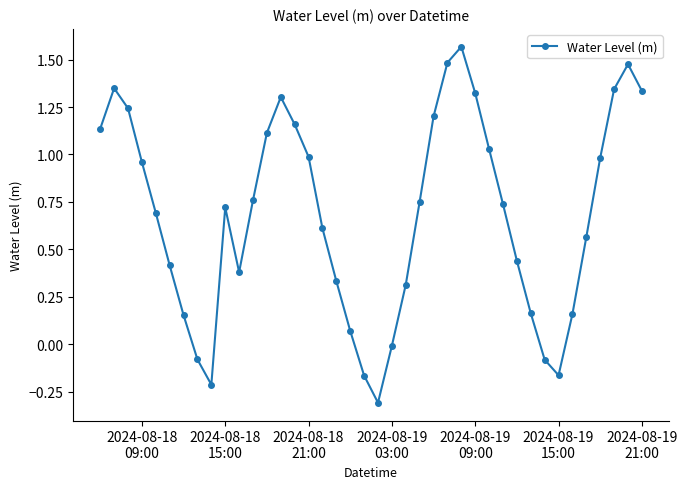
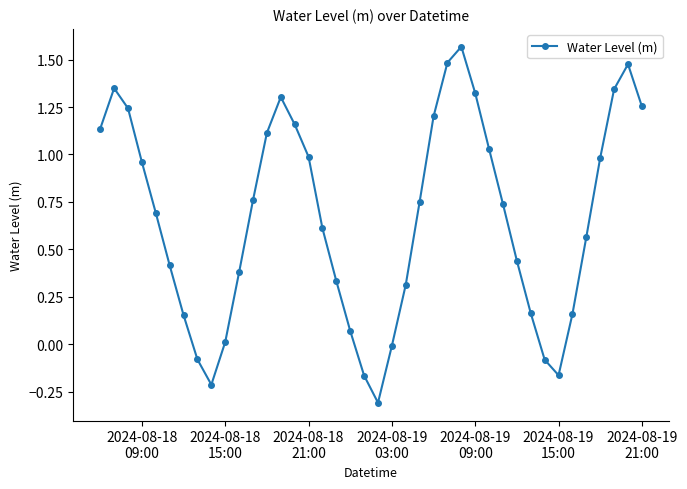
2024-08-18 15:00: 0.72 -> 0.01
2024-08-19 21:00: 1.34 -> 1.25
